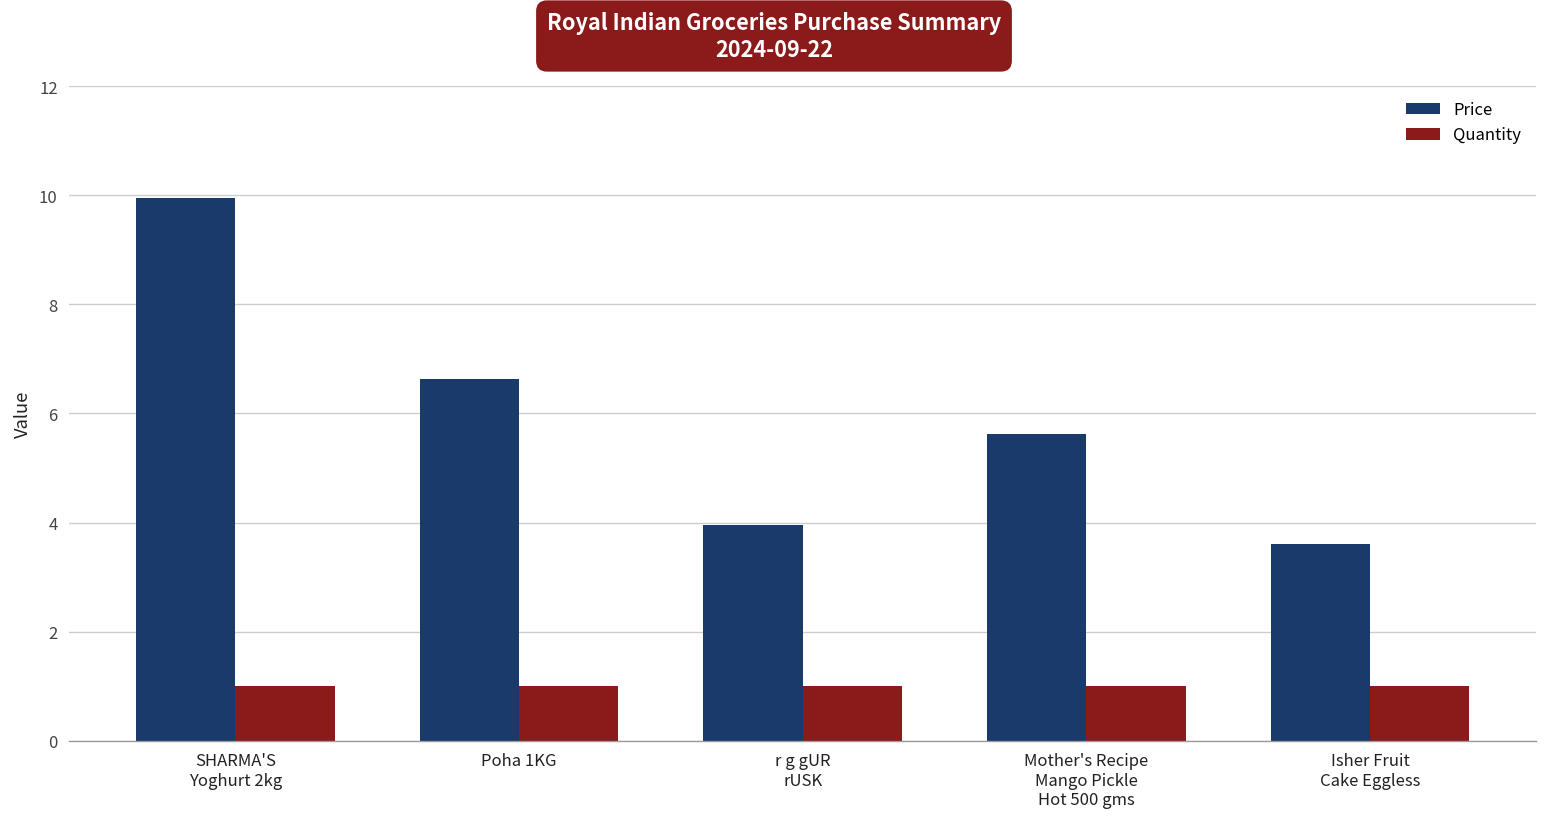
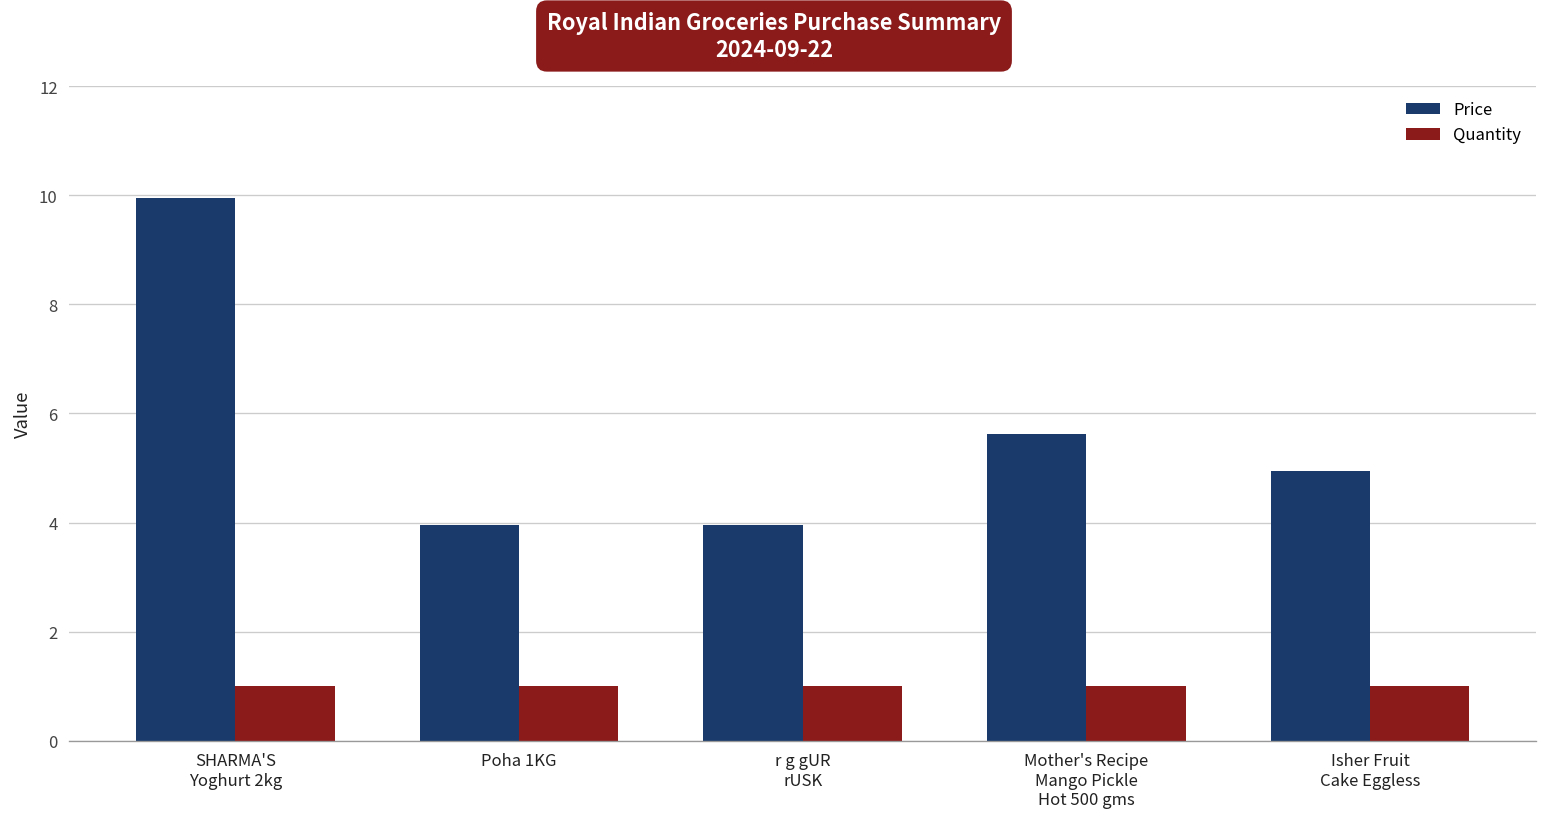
Price, Poha 1KG: 6.6 -> 4.0
Price, Isher Fruit Cake Eggless: 3.6 -> 5.0
